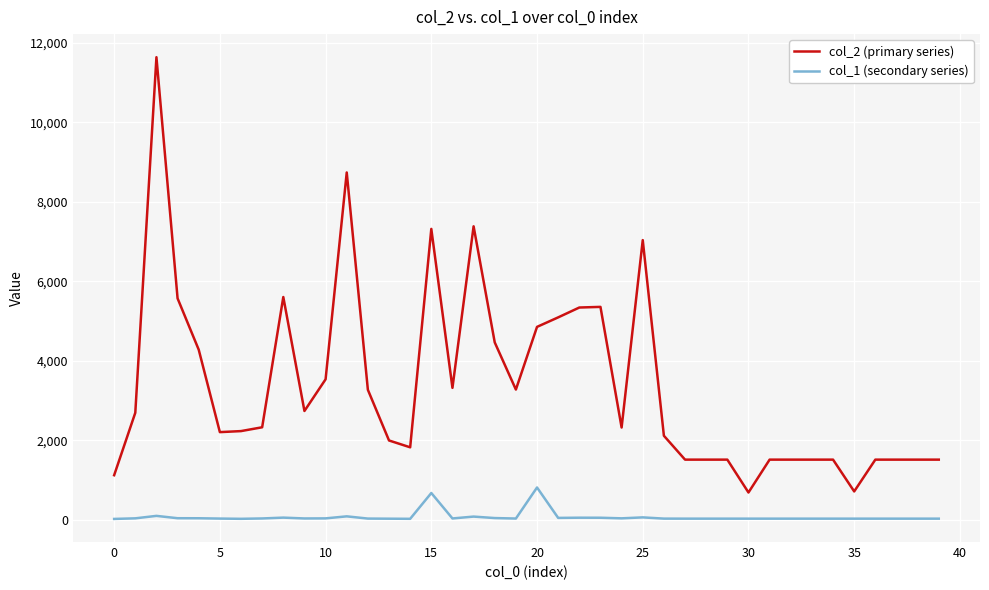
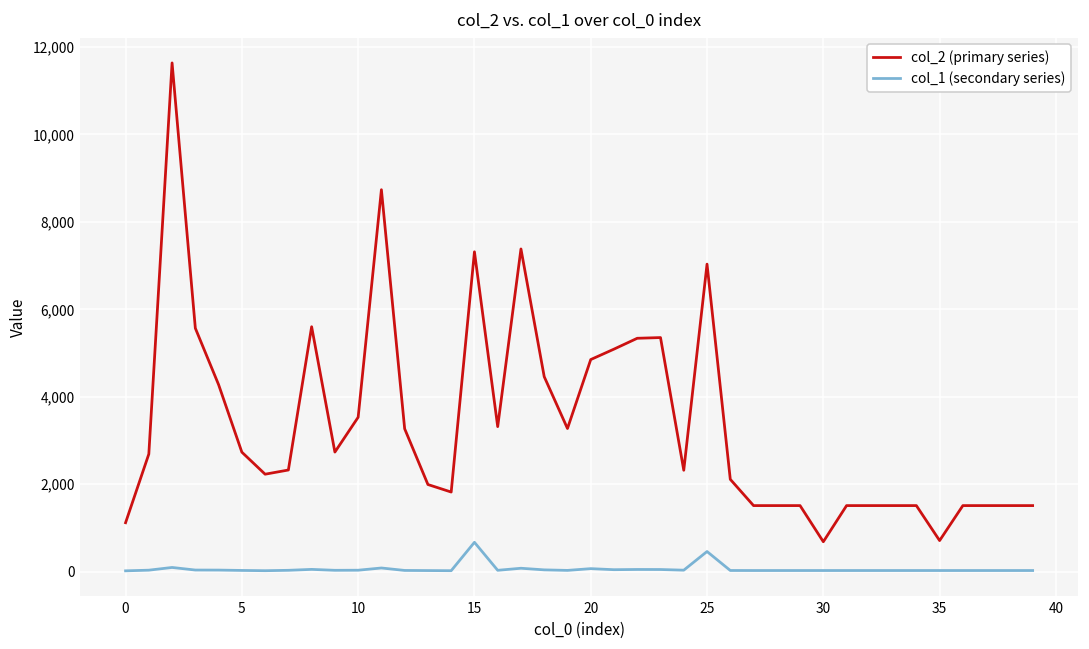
col_2 (primary series), 5: 2,200 -> 2,700
col_1 (secondary series), 20: 800 -> 100
col_1 (secondary series), 25: 100 -> 500
